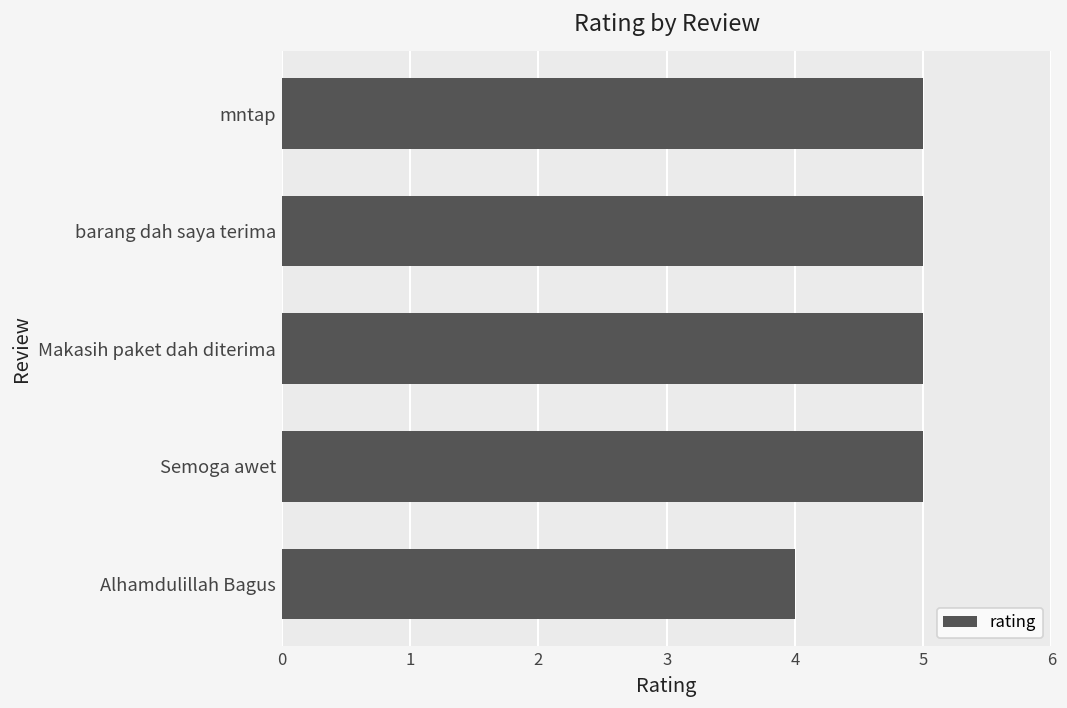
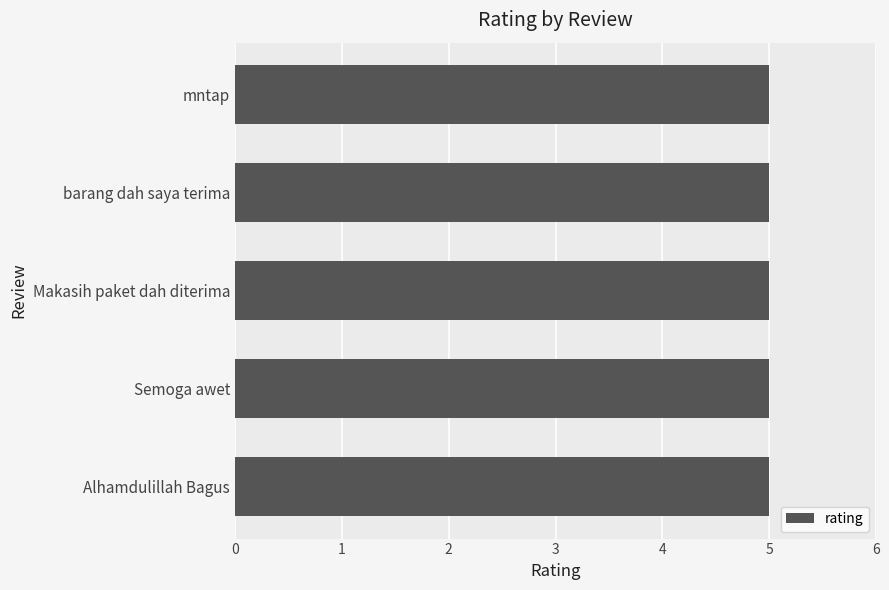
Alhamdulillah Bagus: 4 -> 5
